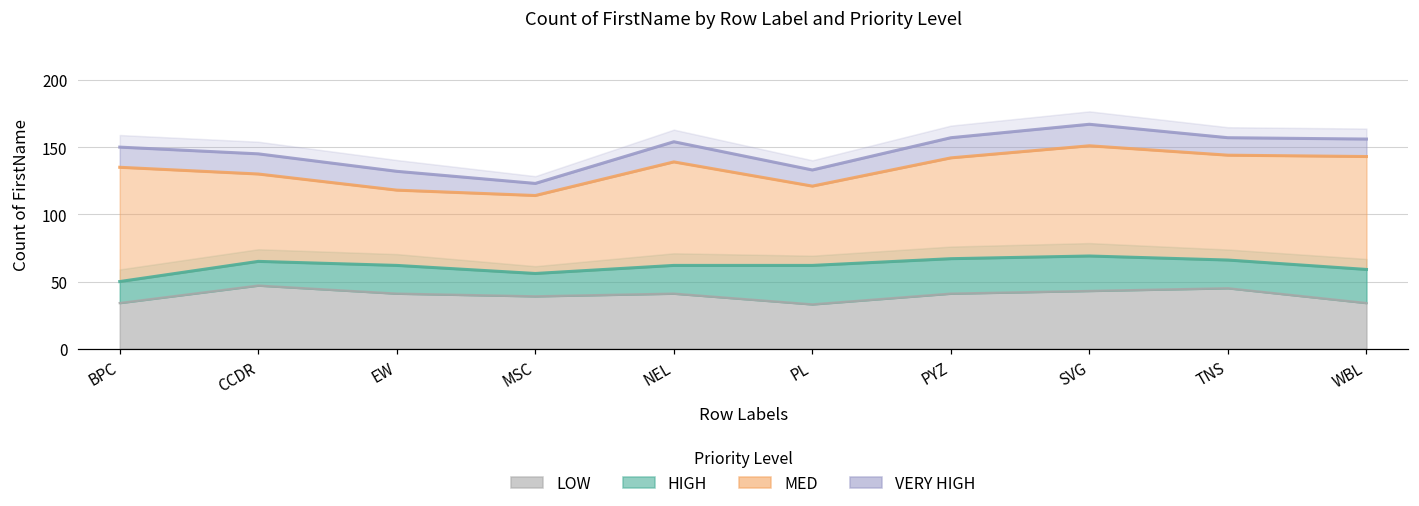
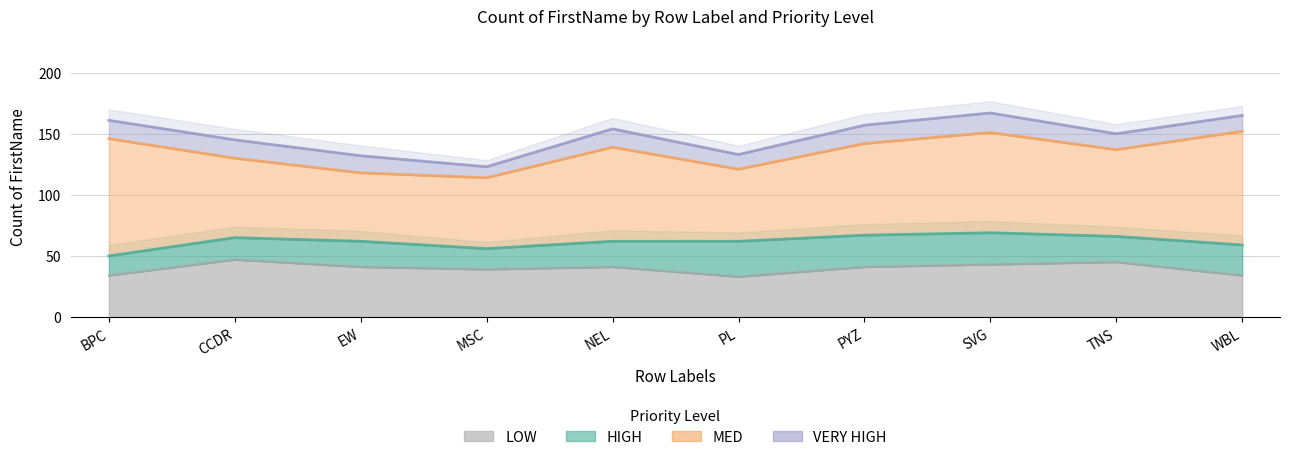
MED, BPC: 85 -> 96
MED, TNS: 78 -> 71
MED, WBL: 84 -> 93
